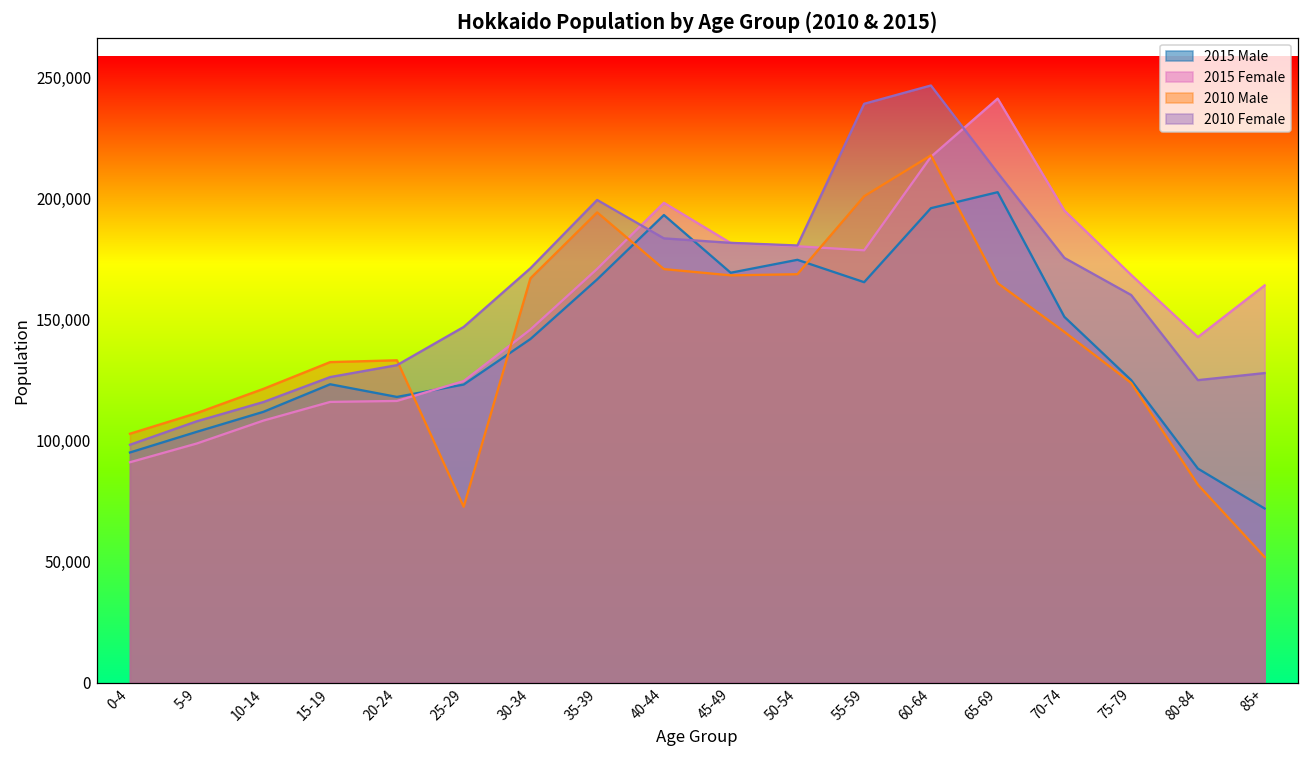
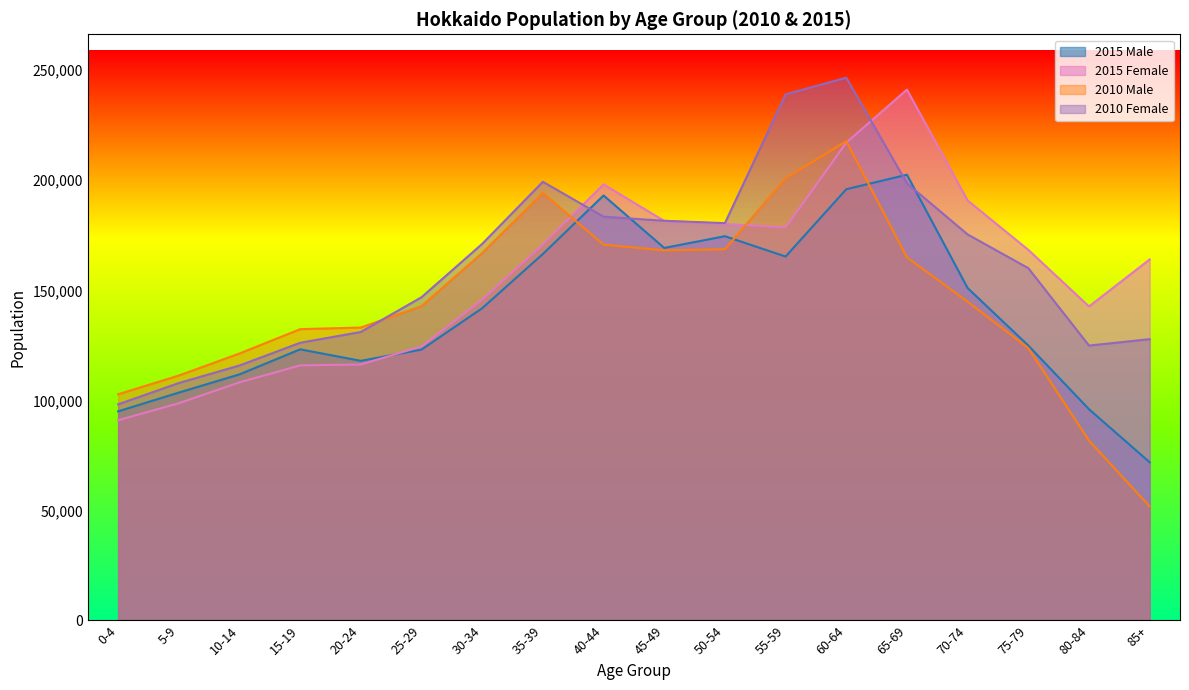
2010 Male, 25-29: 73,000 -> 143,000
2010 Female, 65-69: 211,000 -> 199,000
2015 Female, 70-74: 195,000 -> 191,000
2015 Male, 80-84: 88,000 -> 96,000
